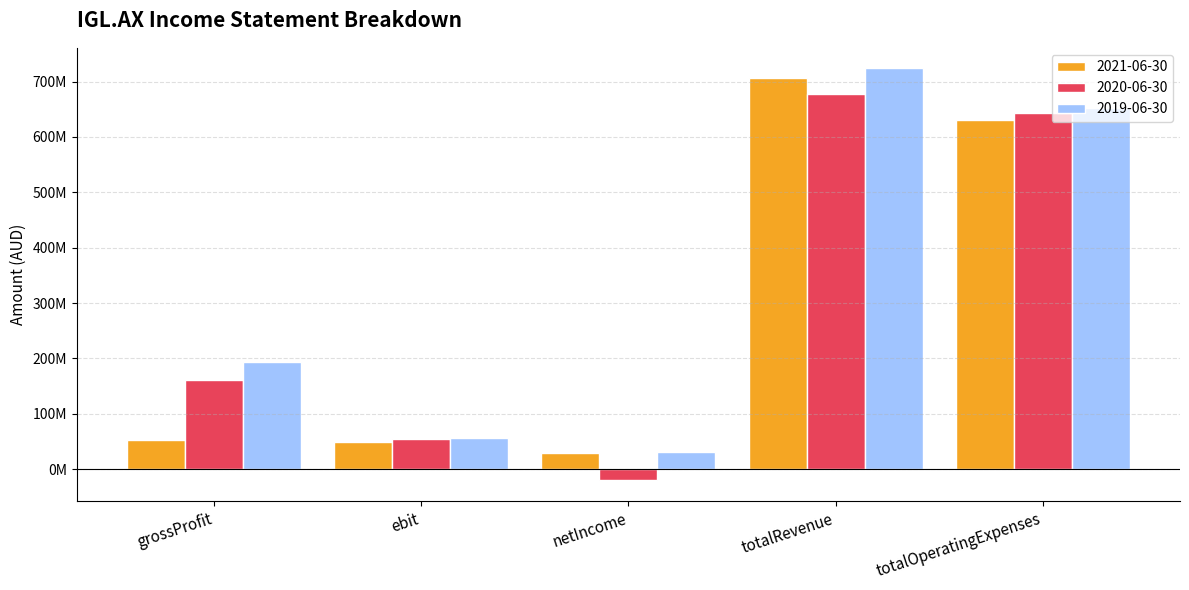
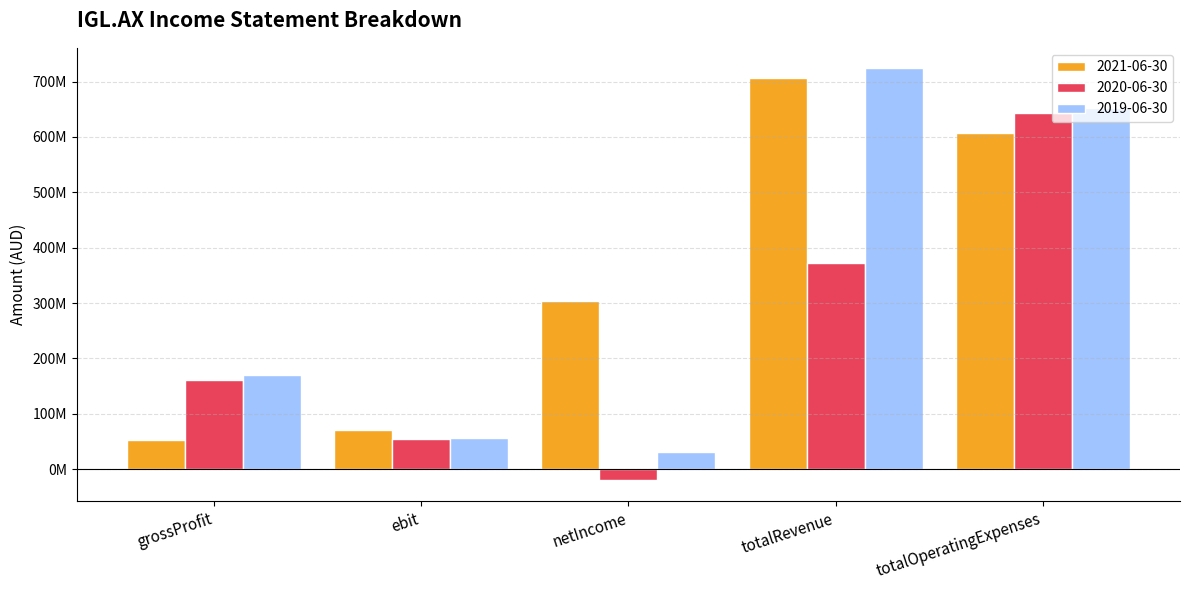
2019-06-30, grossProfit: 190000000 -> 170000000
2021-06-30, ebit: 50000000 -> 70000000
2021-06-30, netIncome: 30000000 -> 300000000
2020-06-30, totalRevenue: 680000000 -> 370000000
2021-06-30, totalOperatingExpenses: 630000000 -> 610000000
